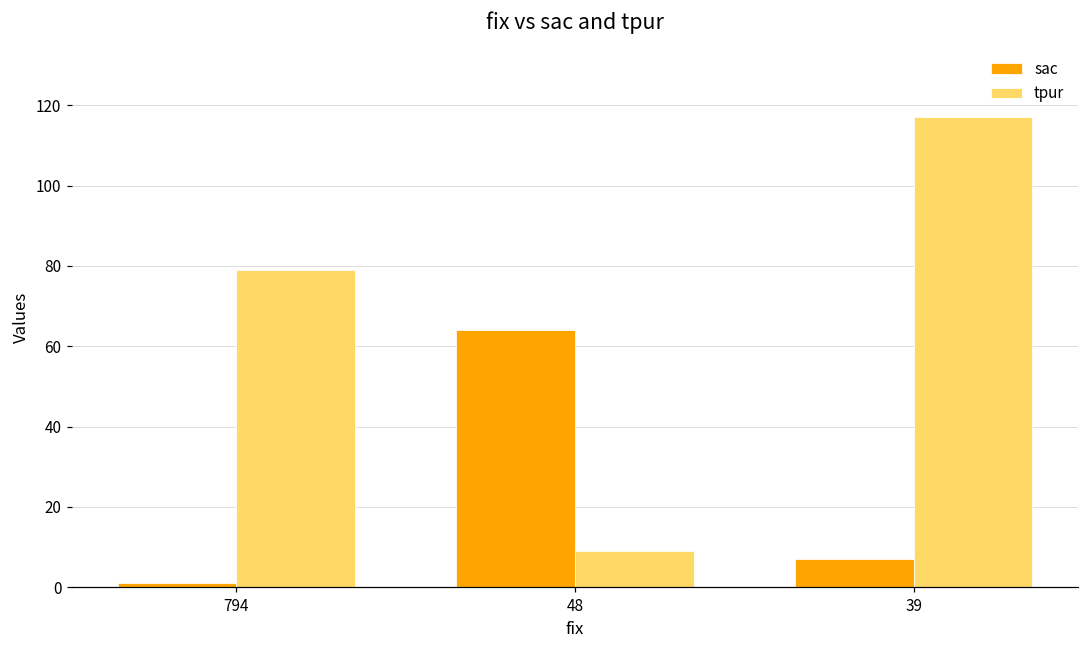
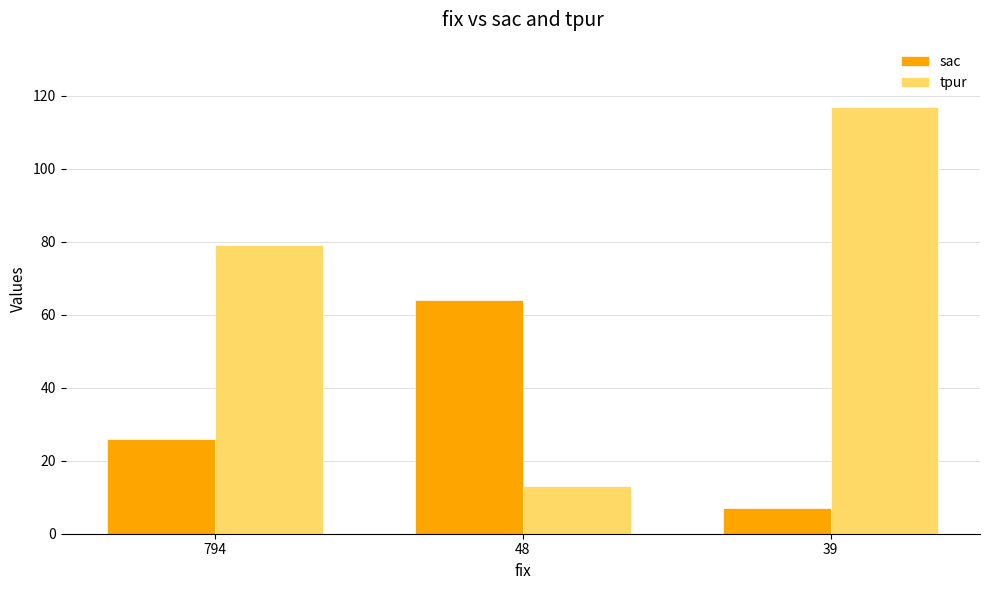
sac, 794: 1 -> 26
tpur, 48: 9 -> 13
